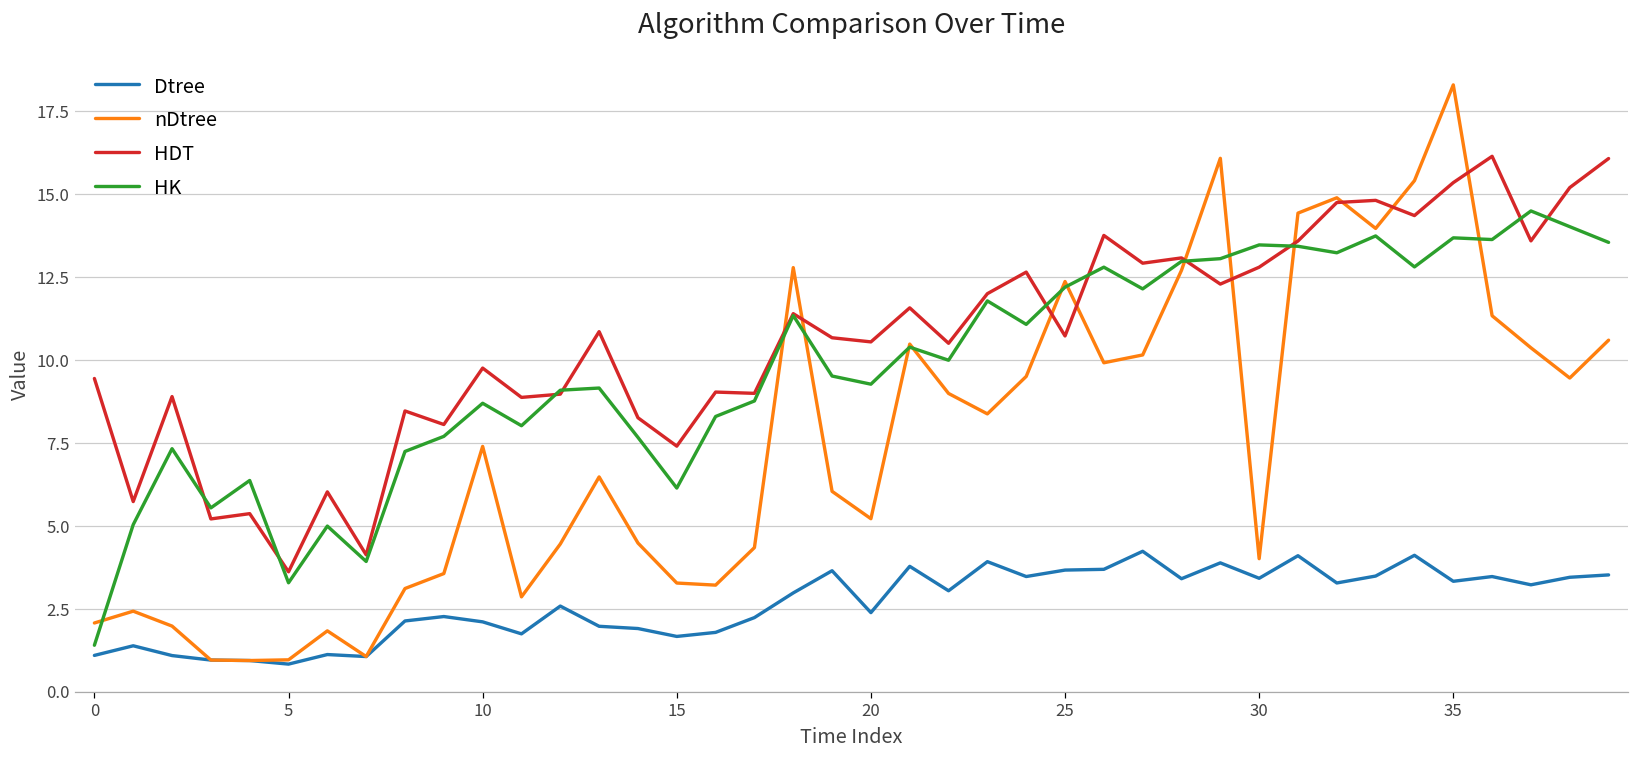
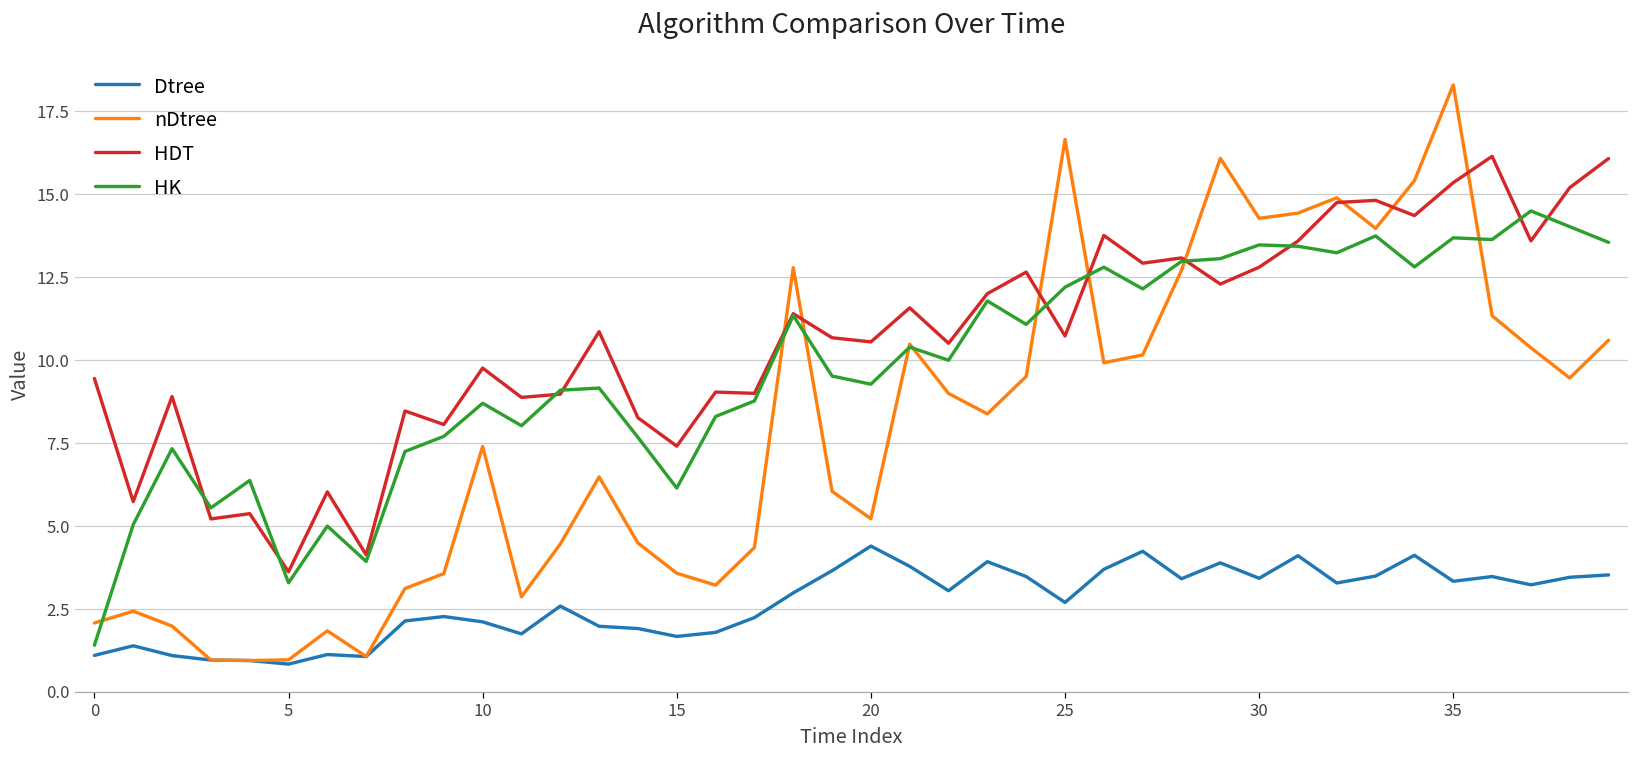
nDtree, 15: 3.3 -> 3.6
Dtree, 20: 2.4 -> 4.4
Dtree, 25: 3.7 -> 2.7
nDtree, 25: 12.4 -> 16.7
nDtree, 30: 4.0 -> 14.3
